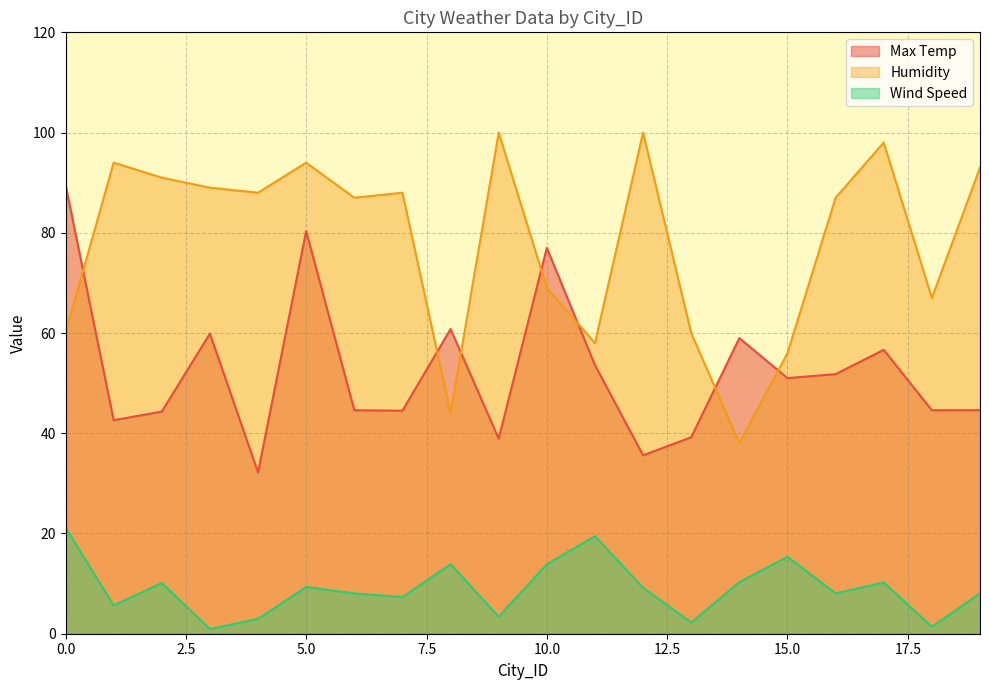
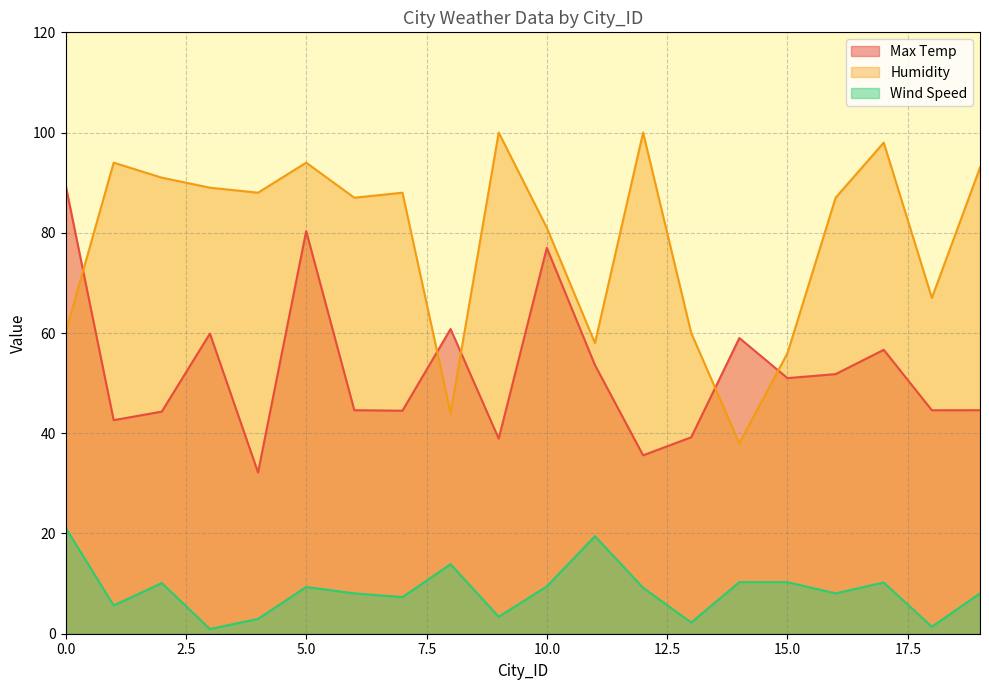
Humidity, 10.0: 69 -> 81
Wind Speed, 10.0: 14 -> 9
Wind Speed, 15.0: 15 -> 10
